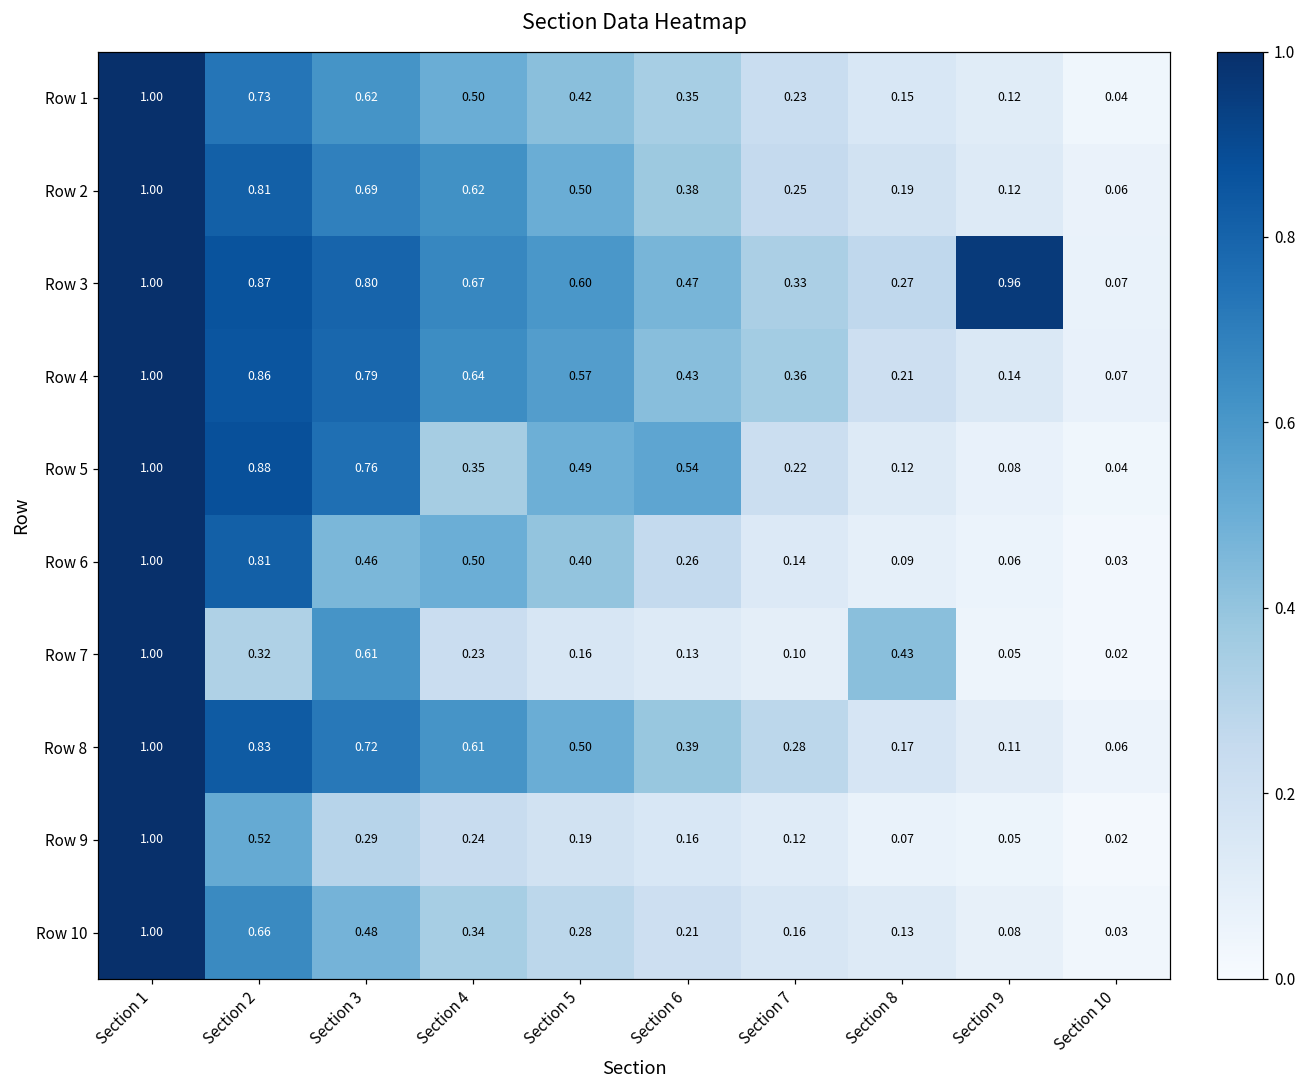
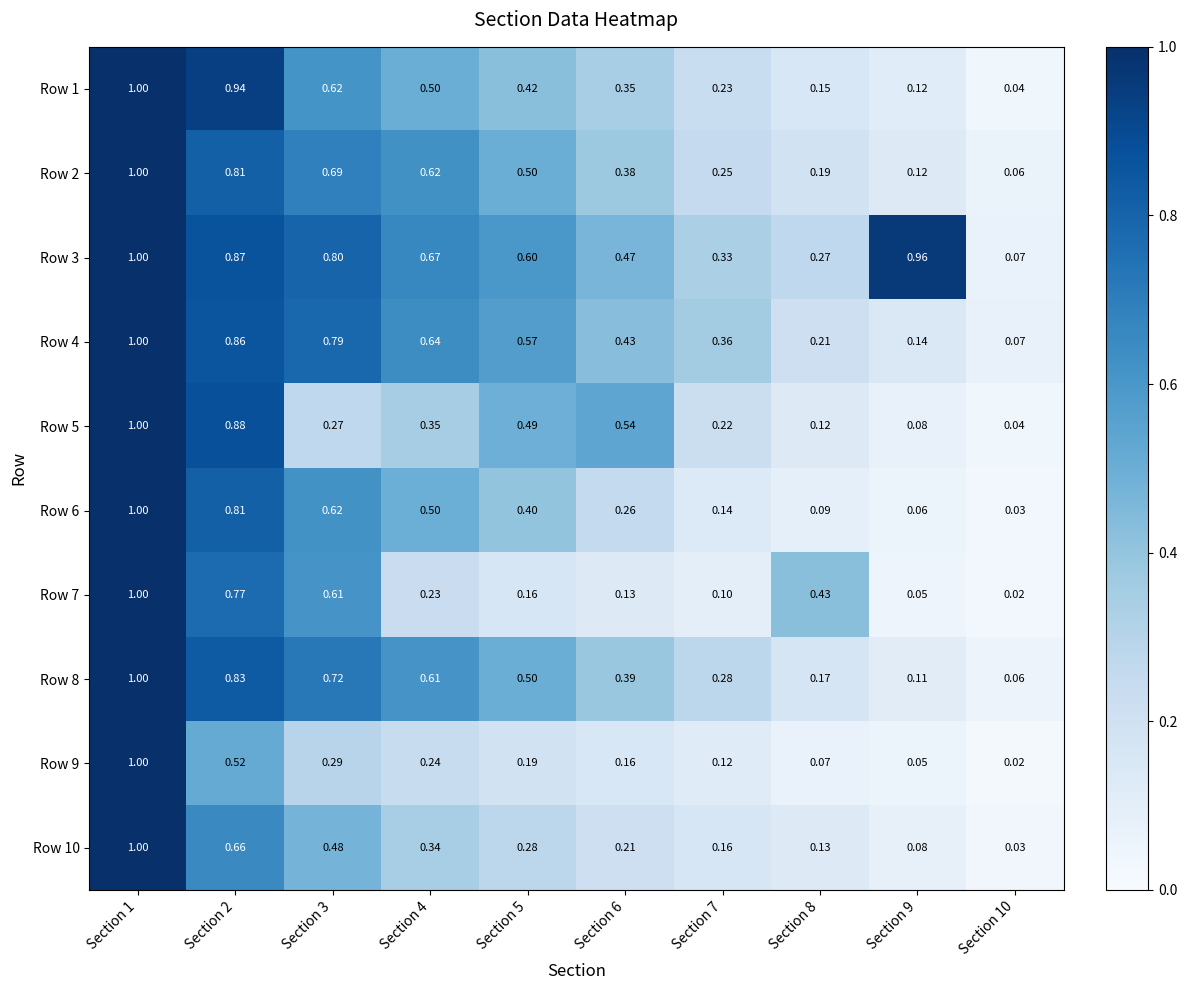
Row 1, Section 2: 0.73 -> 0.94
Row 5, Section 3: 0.76 -> 0.27
Row 6, Section 3: 0.46 -> 0.62
Row 7, Section 2: 0.32 -> 0.77
